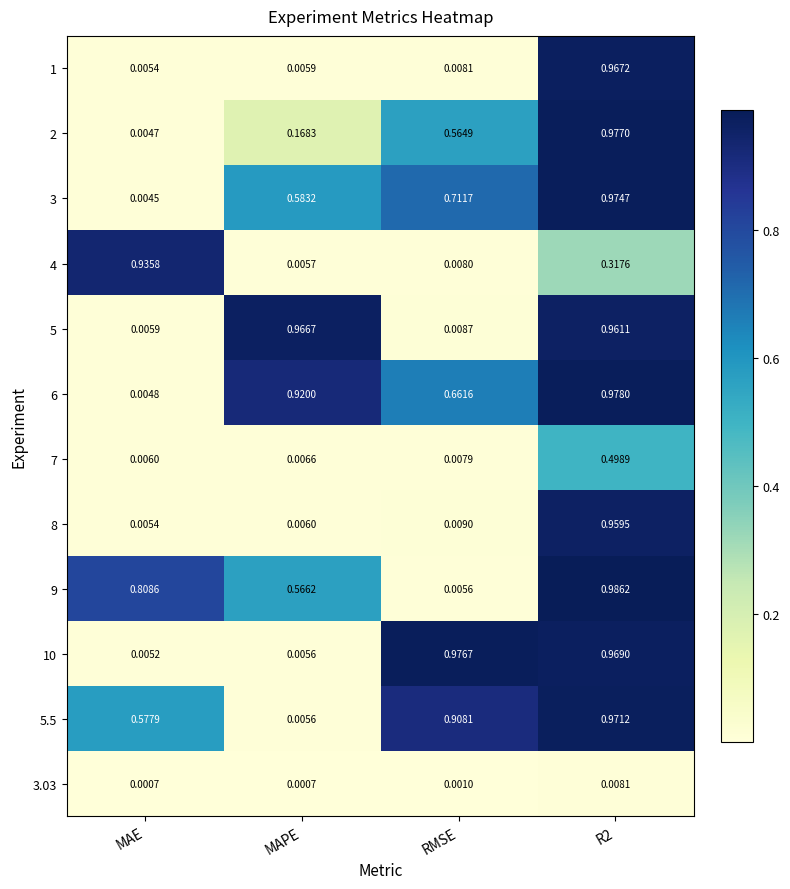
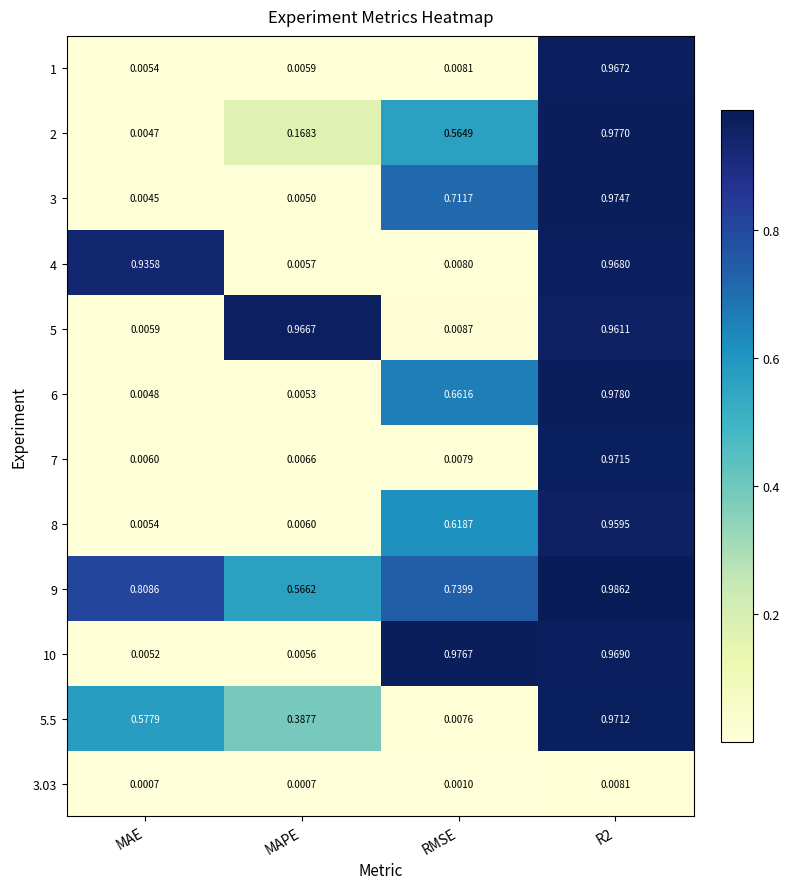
3, MAPE: 0.5832 -> 0.0050
4, R2: 0.3176 -> 0.9680
6, MAPE: 0.9200 -> 0.0053
7, R2: 0.4989 -> 0.9715
8, RMSE: 0.0090 -> 0.6187
9, RMSE: 0.0056 -> 0.7399
5.5, MAPE: 0.0056 -> 0.3877
5.5, RMSE: 0.9081 -> 0.0076
